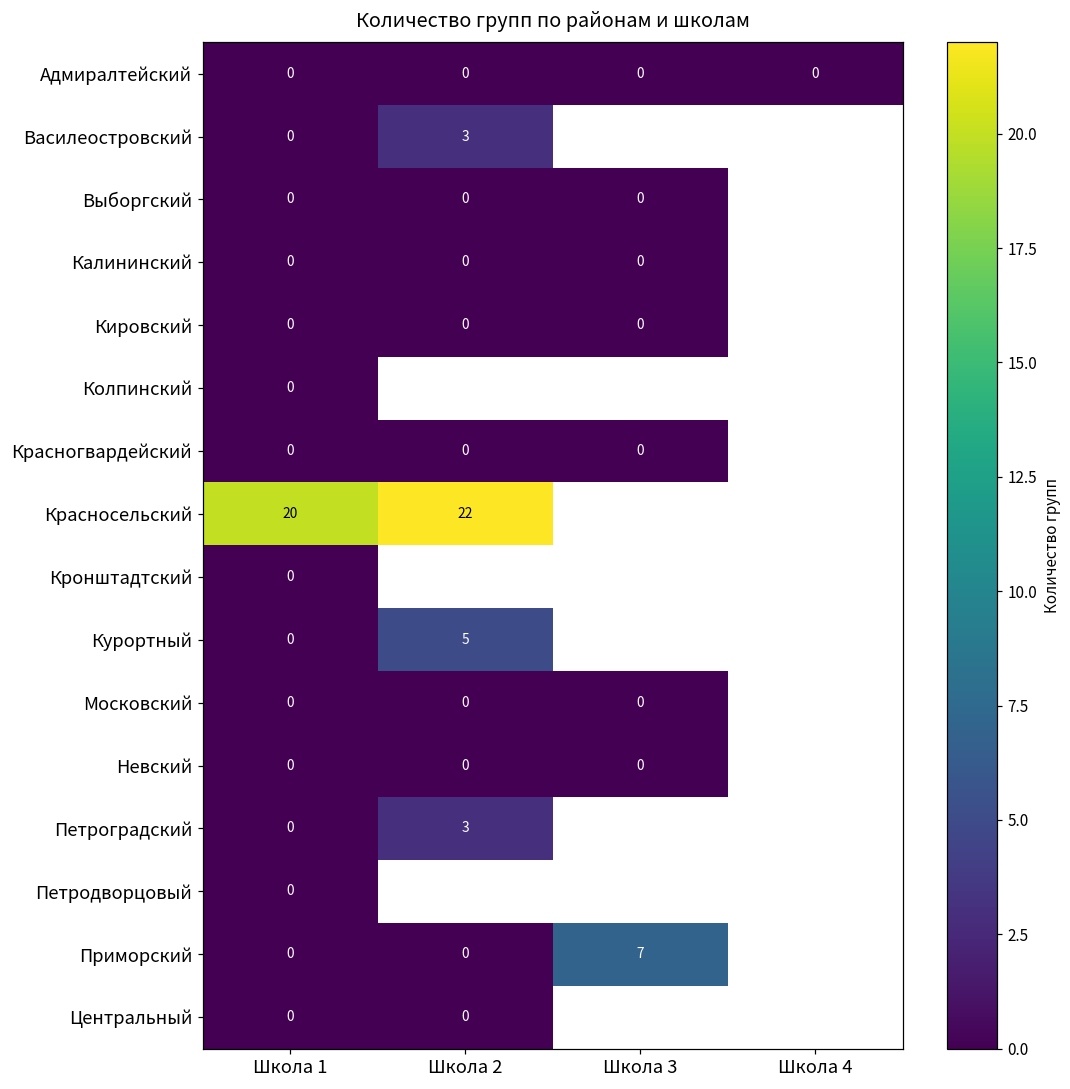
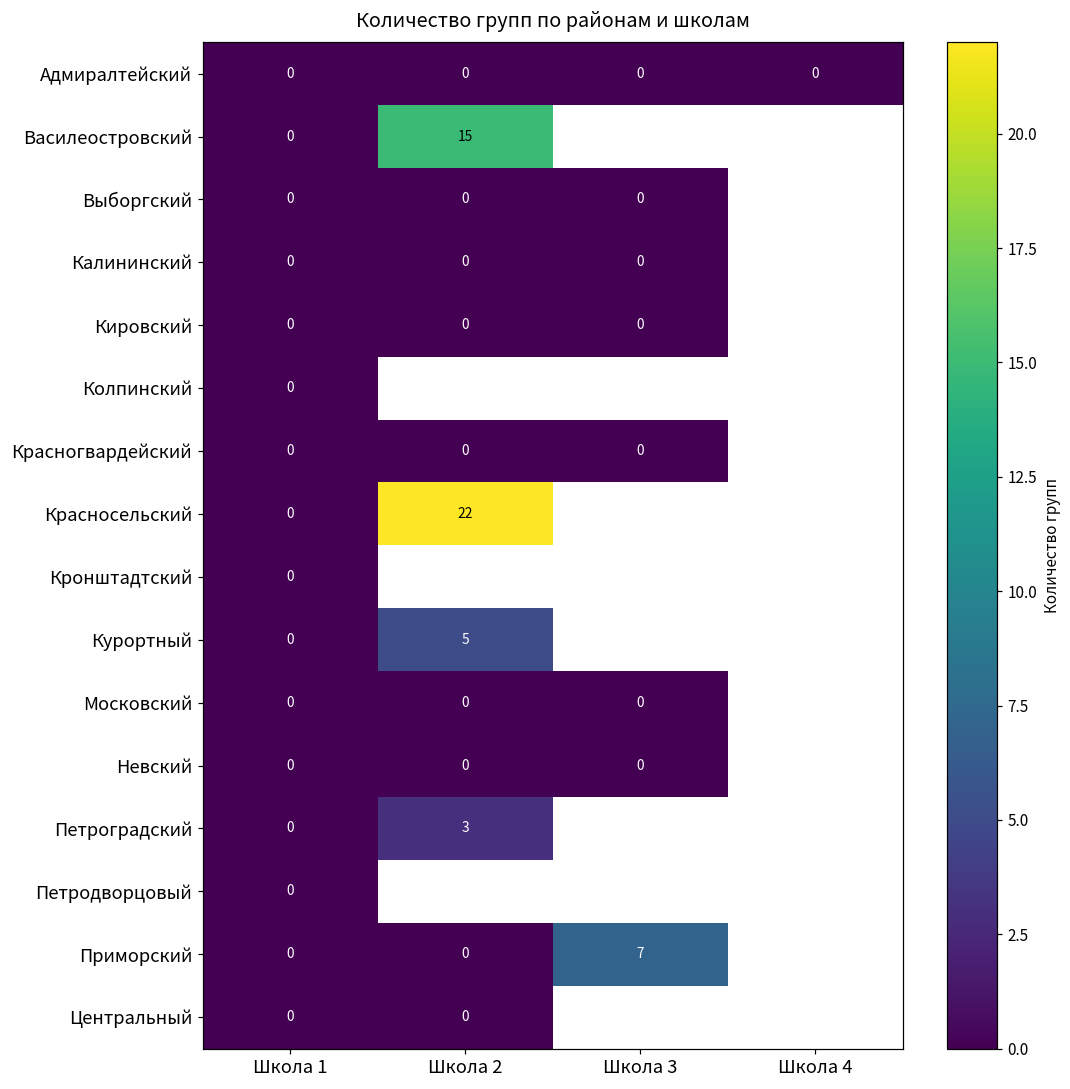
Василеостровский, Школа 2: 3 -> 15
Красносельский, Школа 1: 20 -> 0
